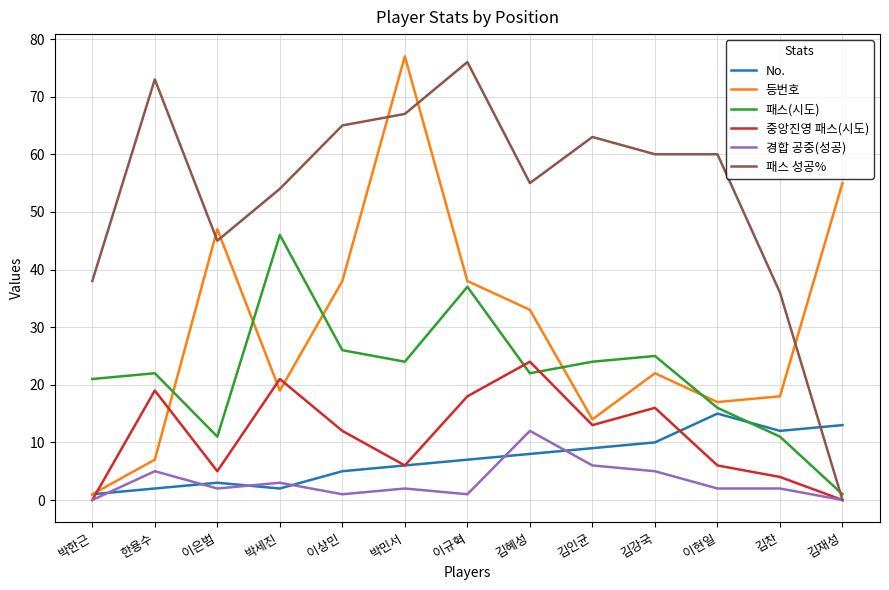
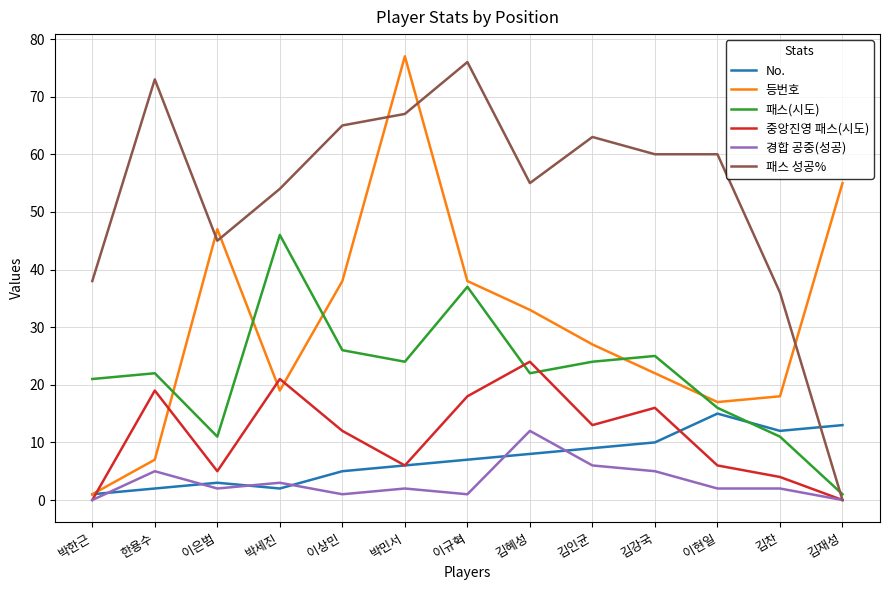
등번호, 김인균: 14 -> 27
